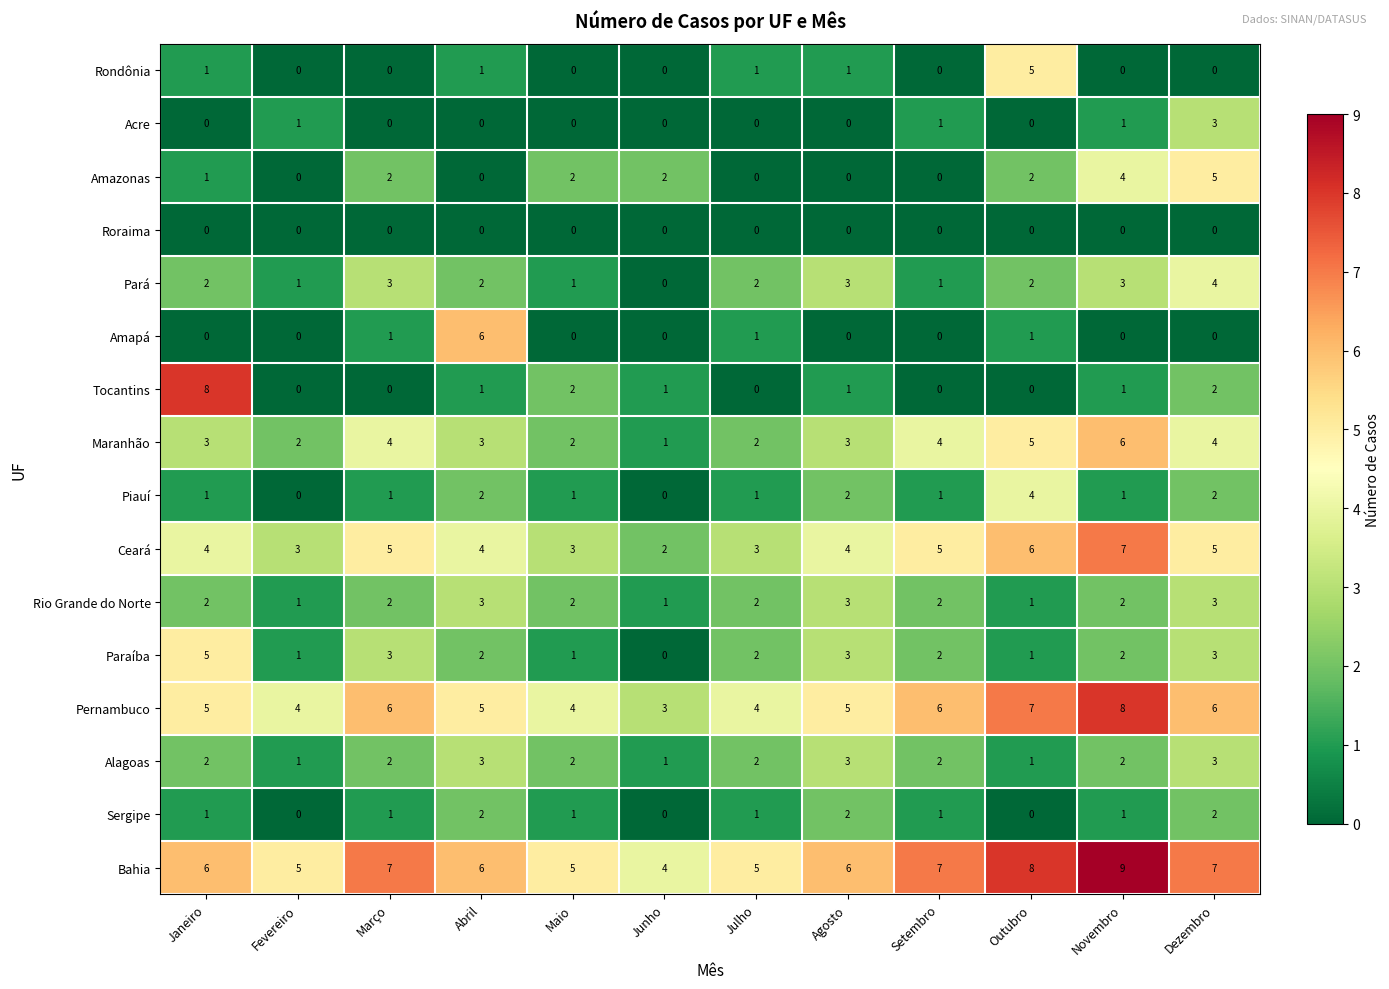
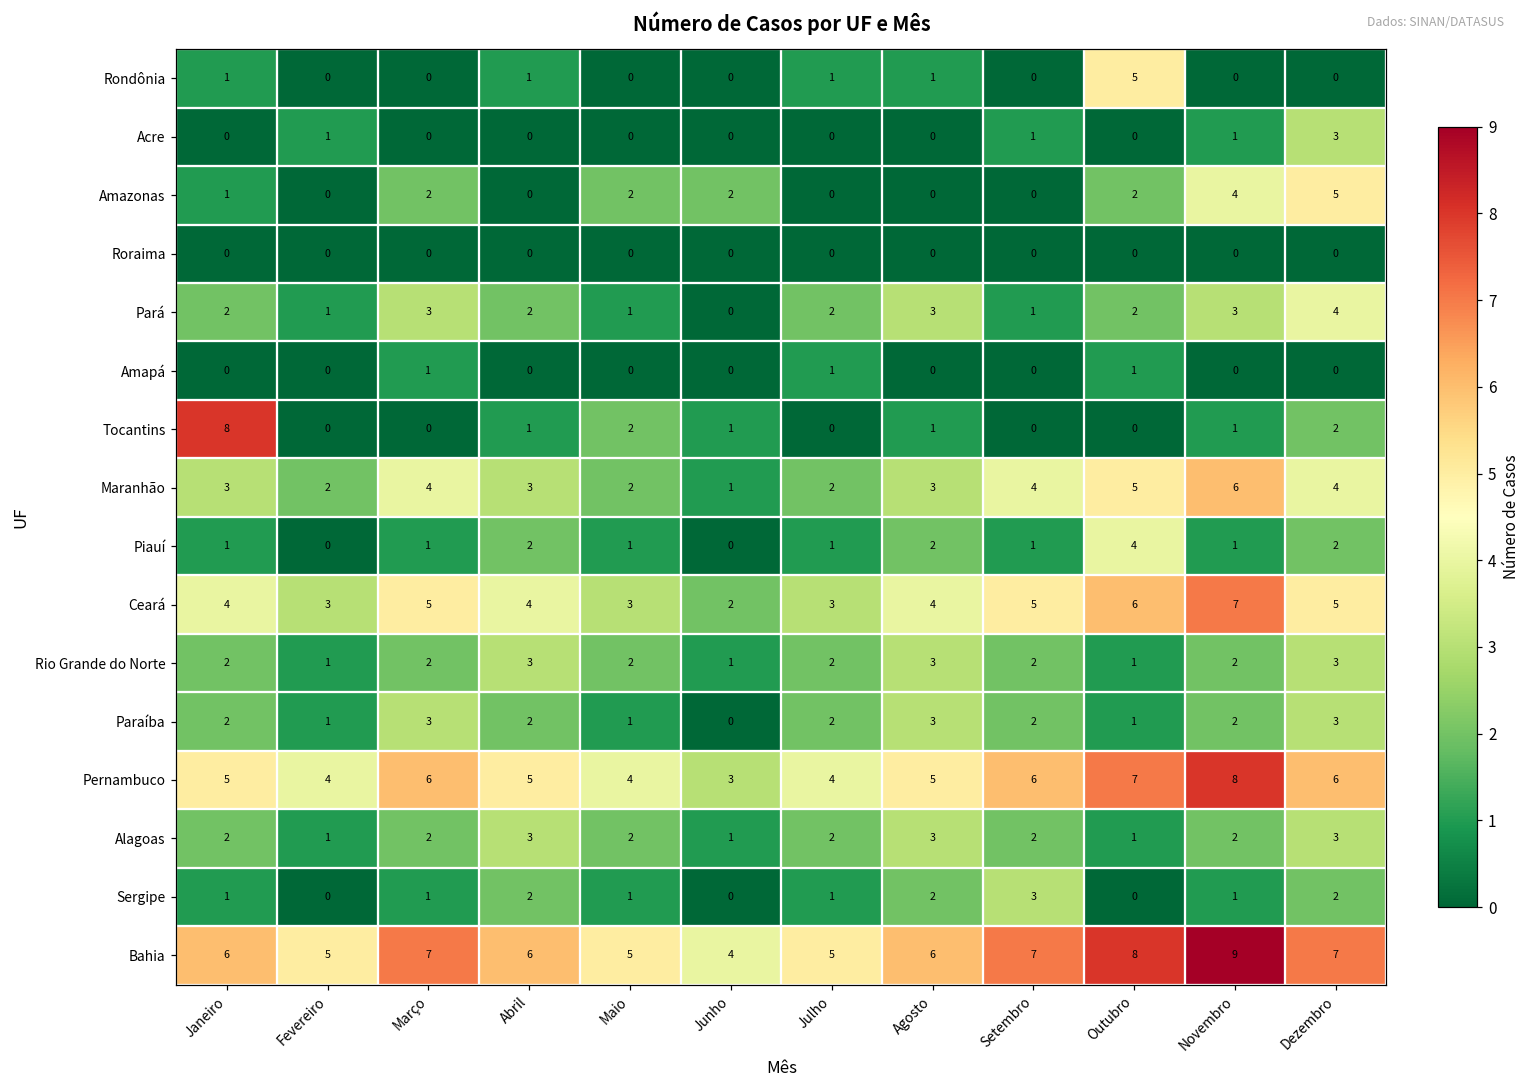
Amapá, Abril: 6 -> 0
Paraíba, Janeiro: 5 -> 2
Sergipe, Setembro: 1 -> 3
